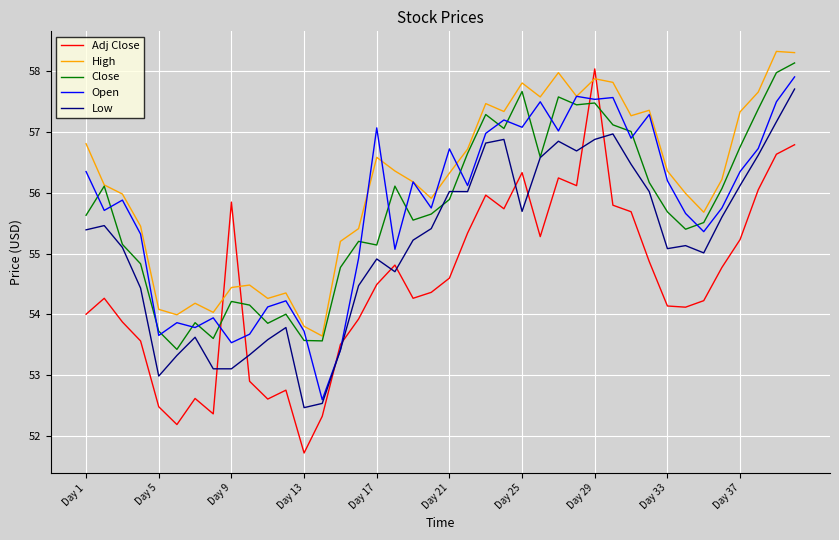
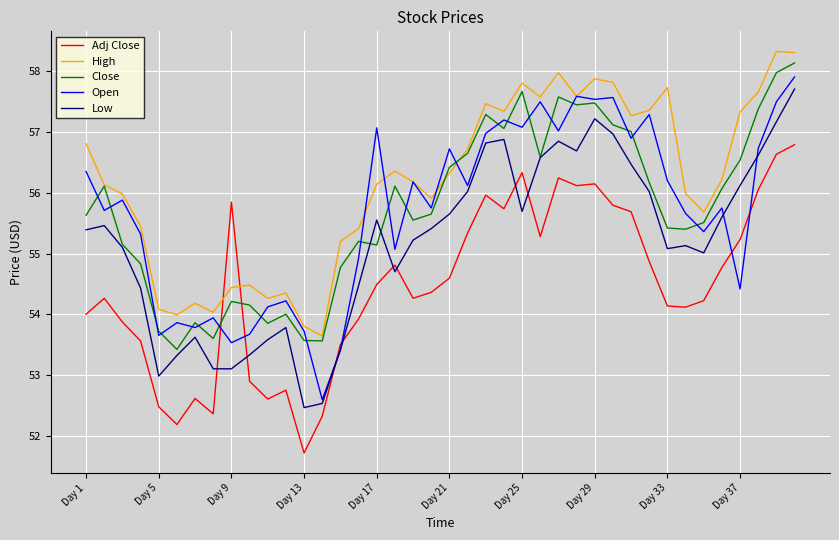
High, Day 17: 56.6 -> 56.1
Low, Day 17: 54.9 -> 55.6
Close, Day 21: 55.9 -> 56.4
Low, Day 21: 56.0 -> 55.7
Adj Close, Day 29: 58.0 -> 56.1
Low, Day 29: 56.9 -> 57.2
High, Day 33: 56.4 -> 57.7
Close, Day 33: 55.7 -> 55.4
Close, Day 37: 56.8 -> 56.5
Open, Day 37: 56.3 -> 54.4
